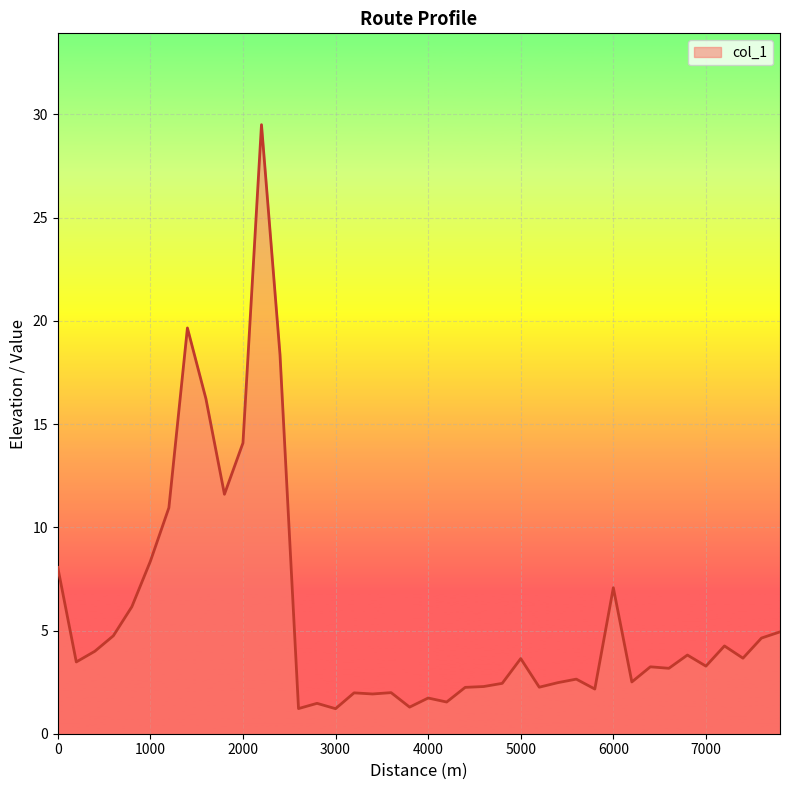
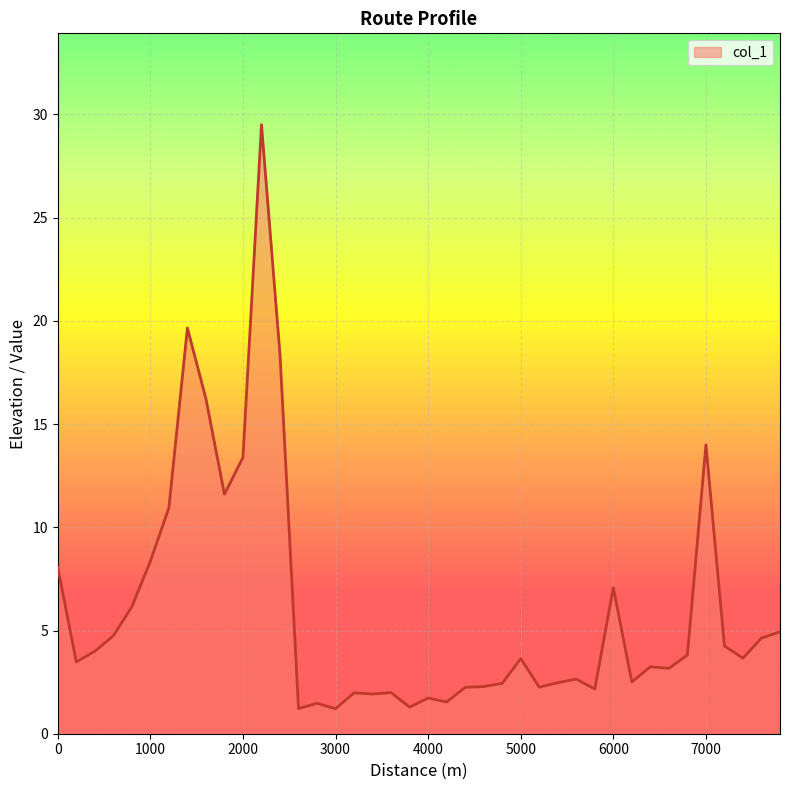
2000: 14.1 -> 13.4
7000: 3.3 -> 14.0
